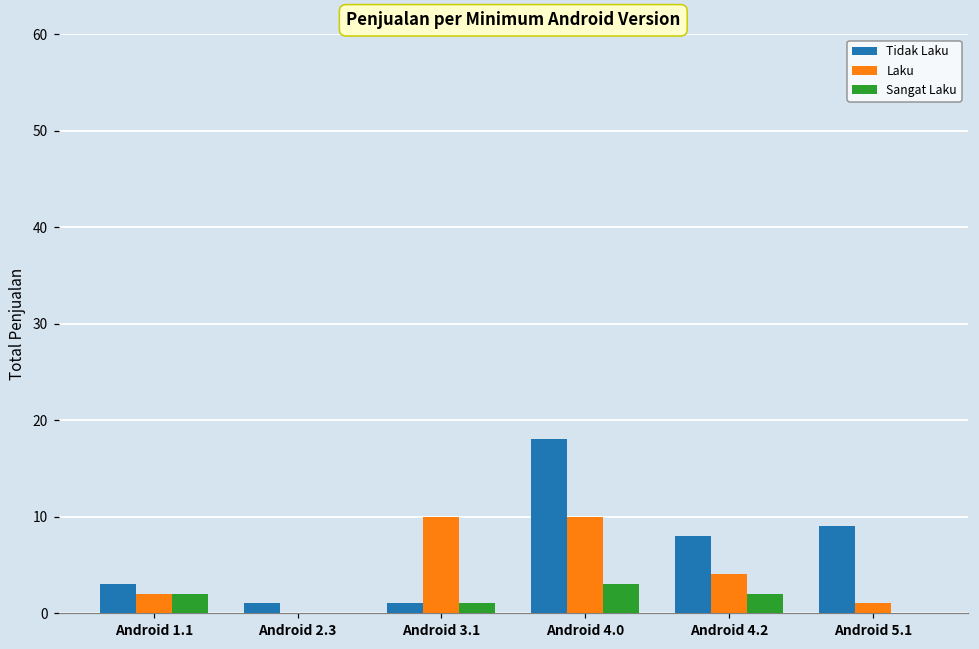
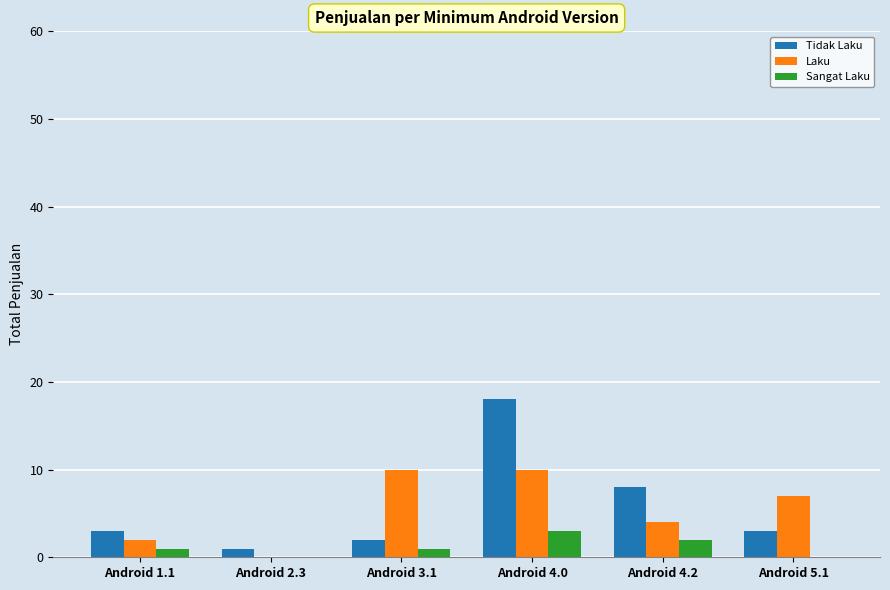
Sangat Laku, Android 1.1: 2 -> 1
Tidak Laku, Android 3.1: 1 -> 2
Tidak Laku, Android 5.1: 9 -> 3
Laku, Android 5.1: 1 -> 7
